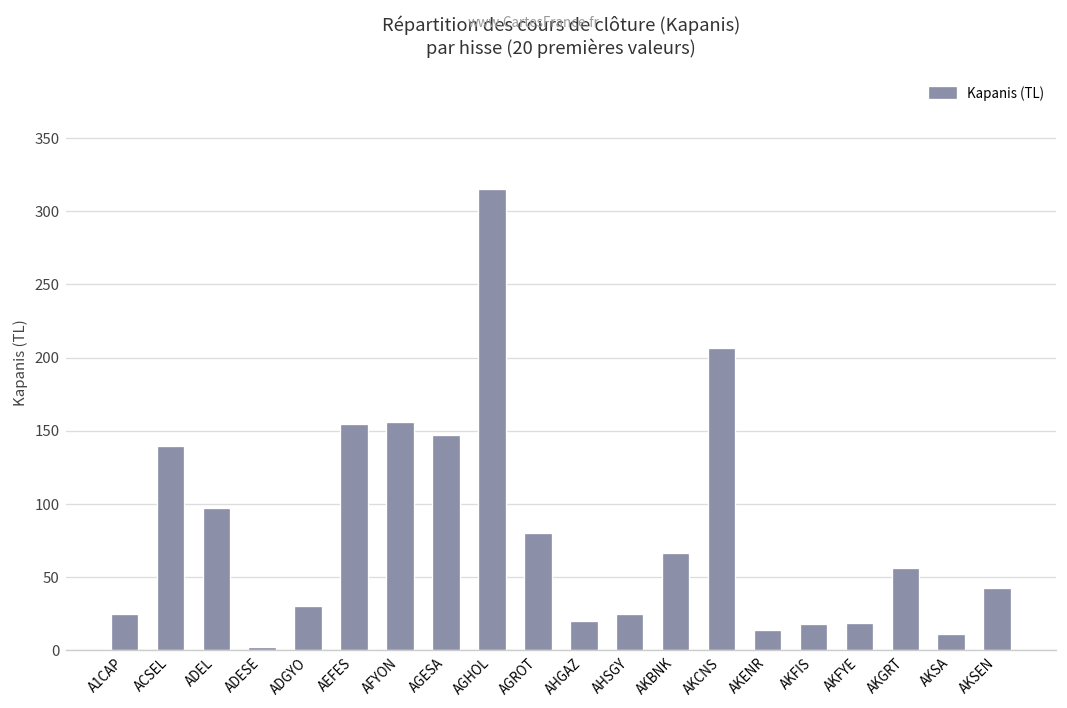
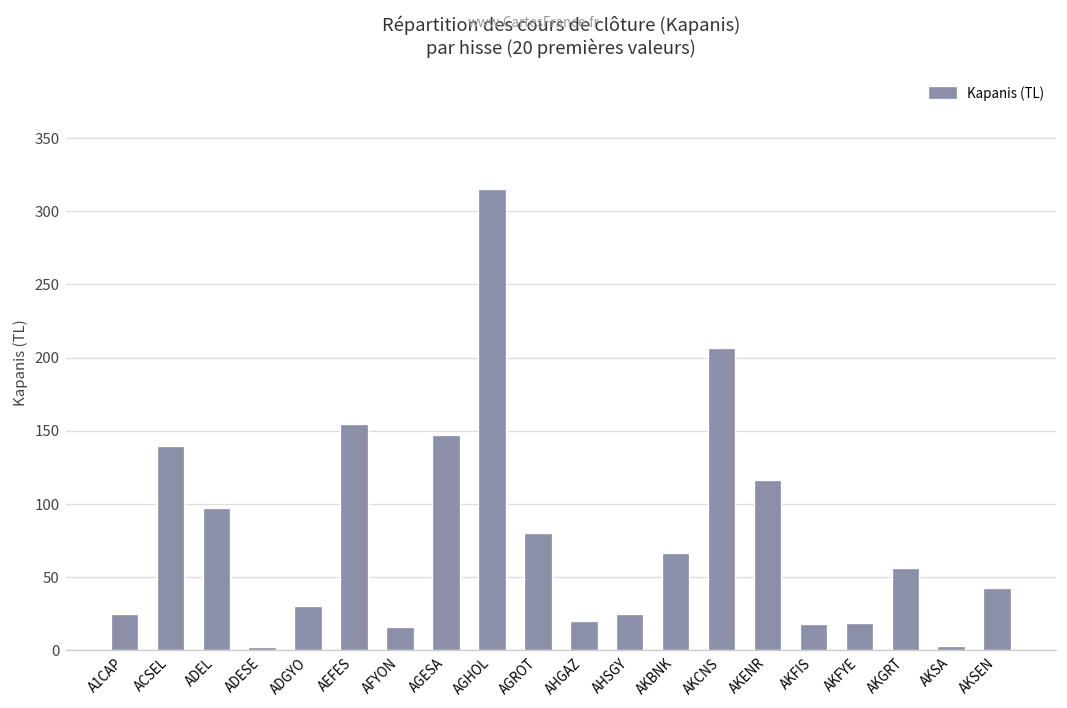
AFYON: 156 -> 16
AKENR: 14 -> 117
AKSA: 11 -> 3
